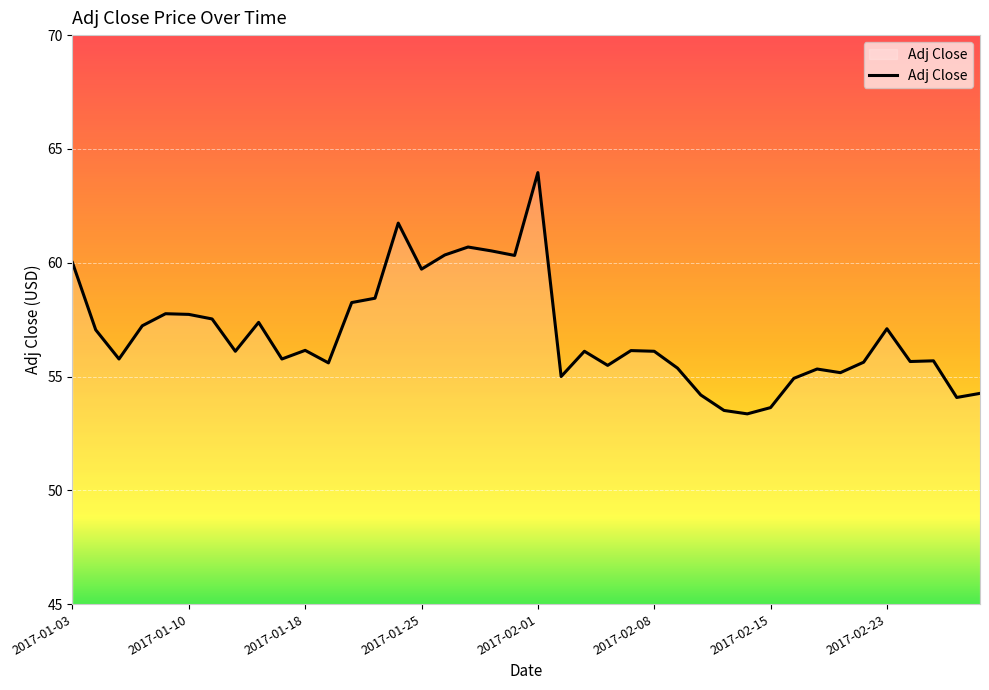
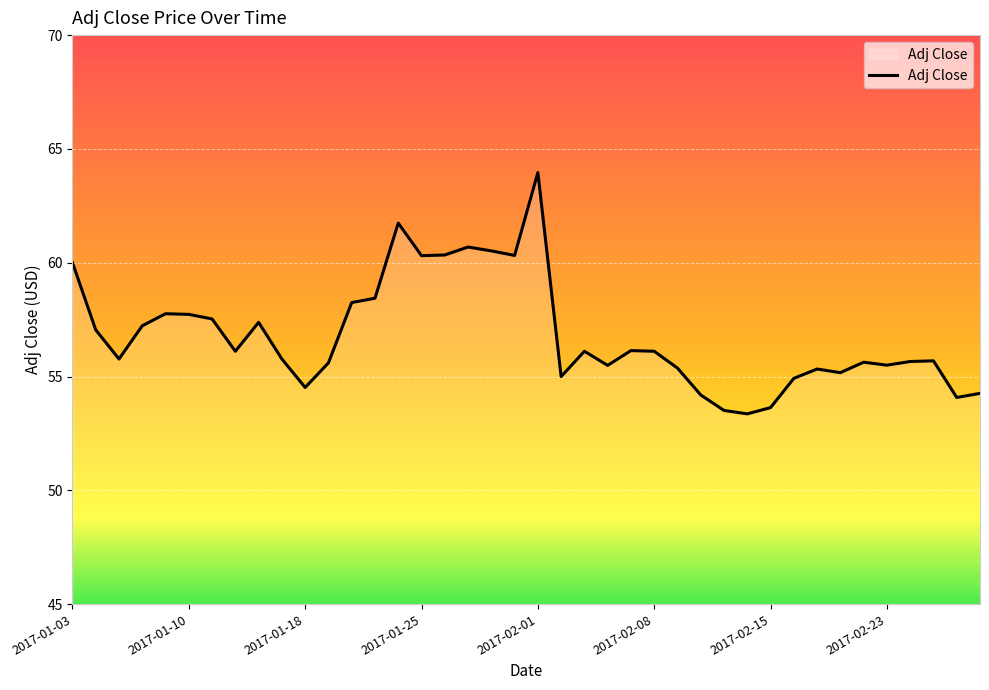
2017-01-18: 56.2 -> 54.5
2017-01-25: 59.7 -> 60.3
2017-02-23: 57.1 -> 55.5
